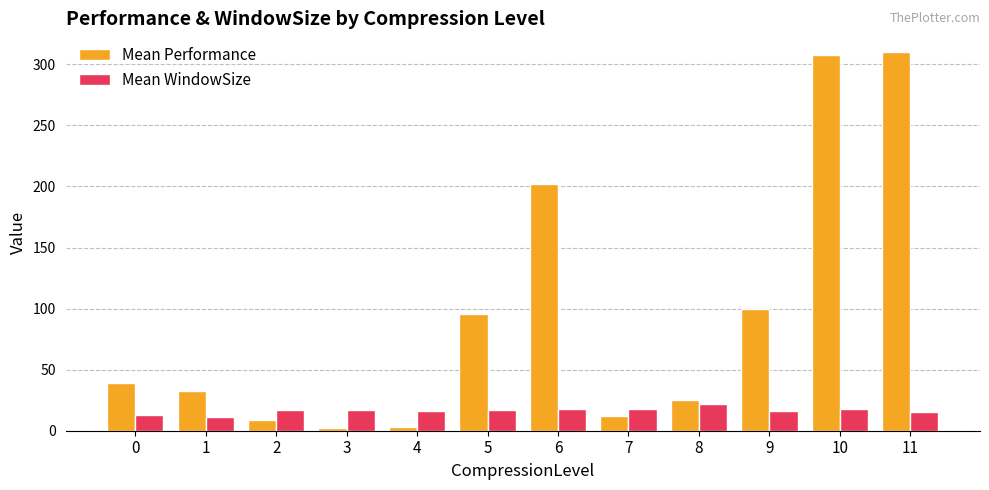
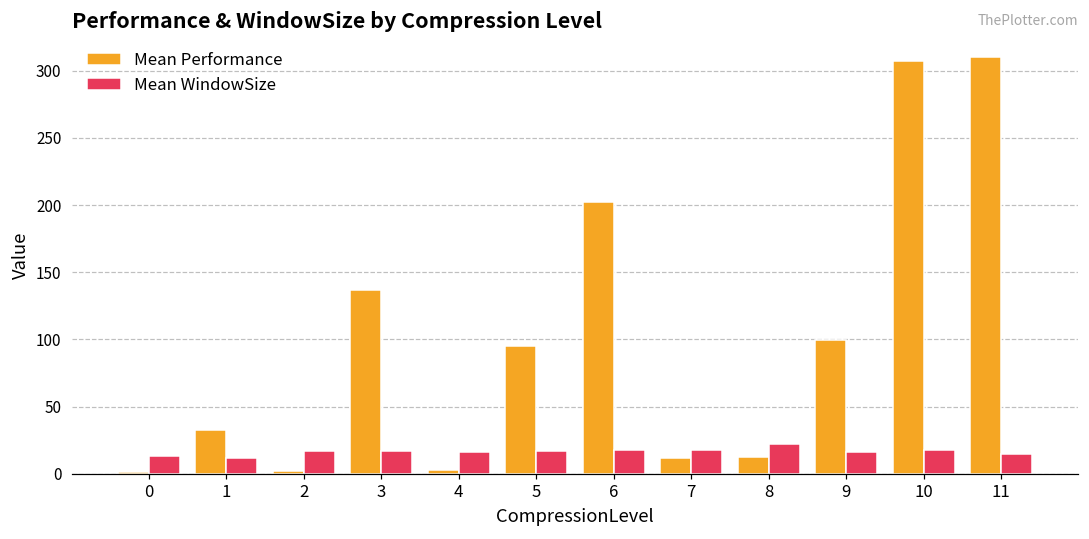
Mean Performance, 0: 39 -> 2
Mean Performance, 2: 9 -> 2
Mean Performance, 3: 2 -> 137
Mean Performance, 8: 25 -> 12
